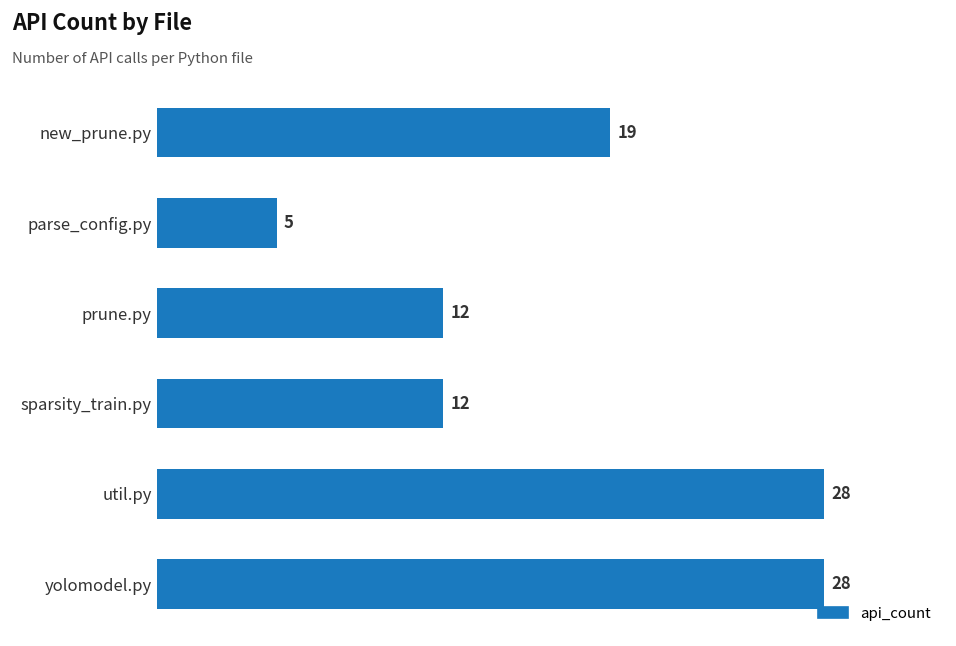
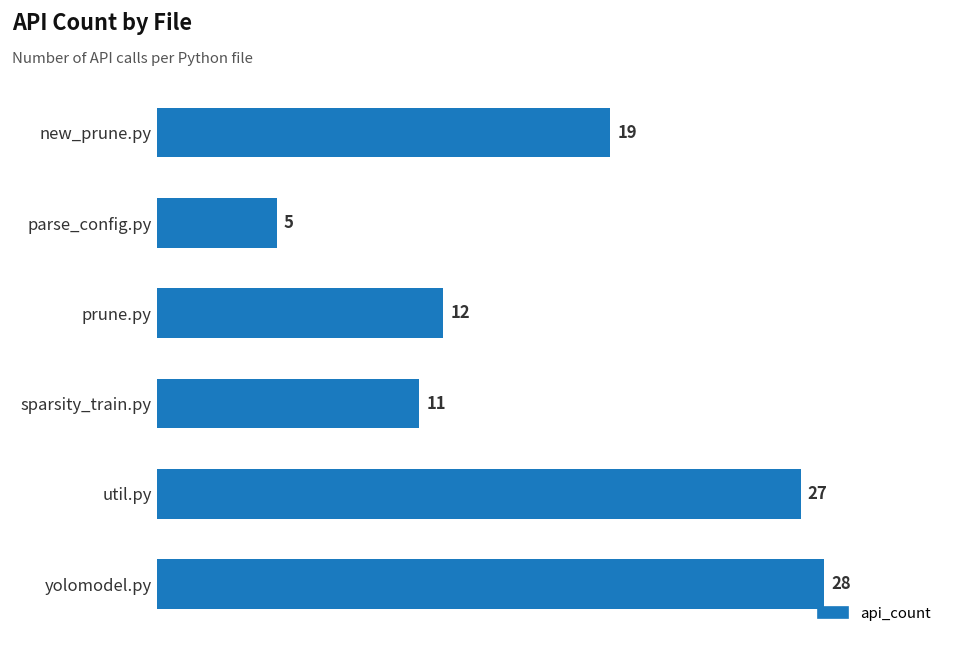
sparsity_train.py: 12 -> 11
util.py: 28 -> 27
